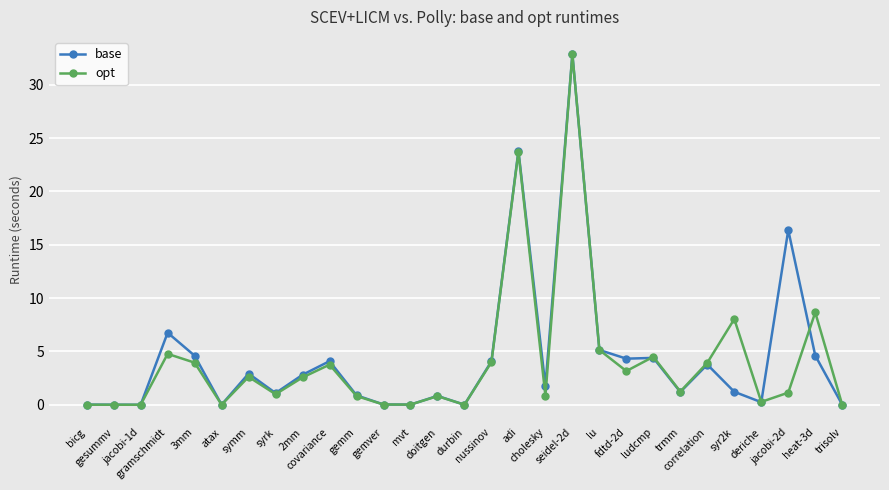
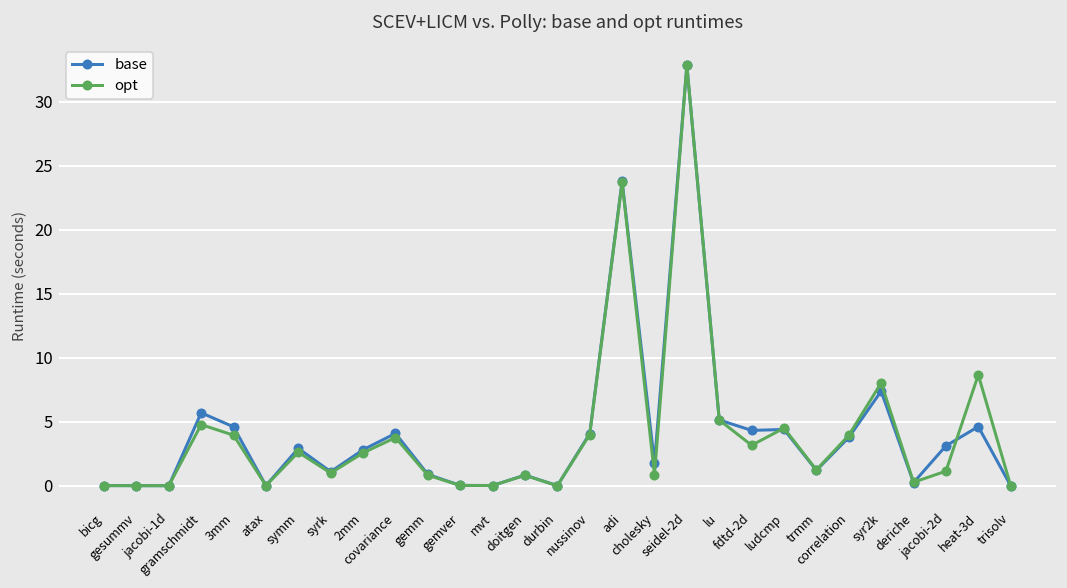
base, gramschmidt: 6.8 -> 5.7
base, syr2k: 1.2 -> 7.4
base, jacobi-2d: 16.4 -> 3.1
